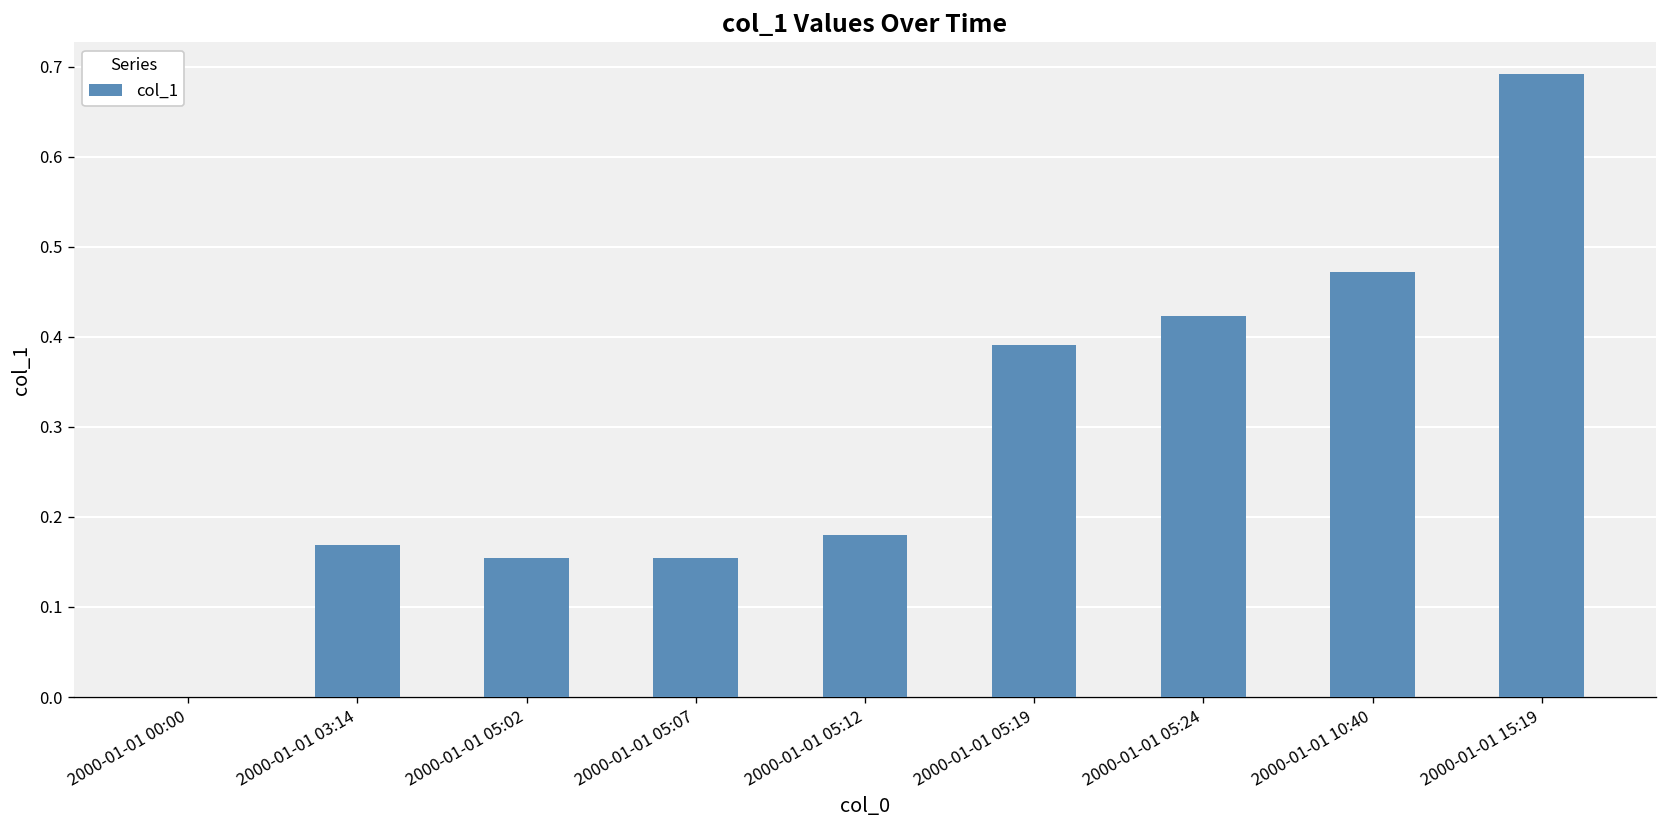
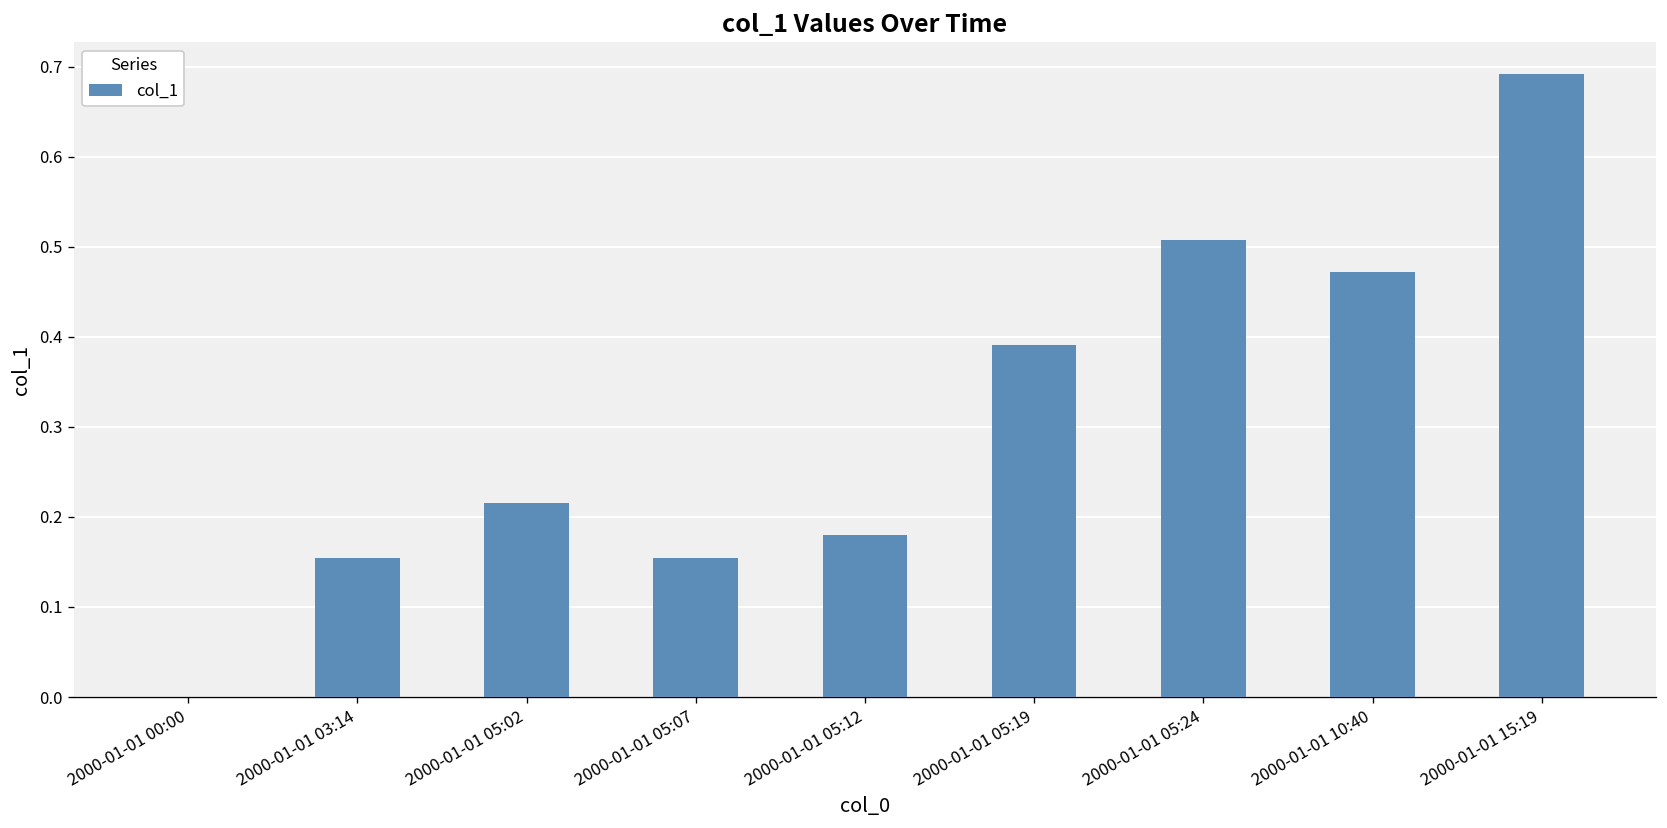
2000-01-01 03:14: 0.17 -> 0.15
2000-01-01 05:02: 0.15 -> 0.22
2000-01-01 05:24: 0.42 -> 0.51
